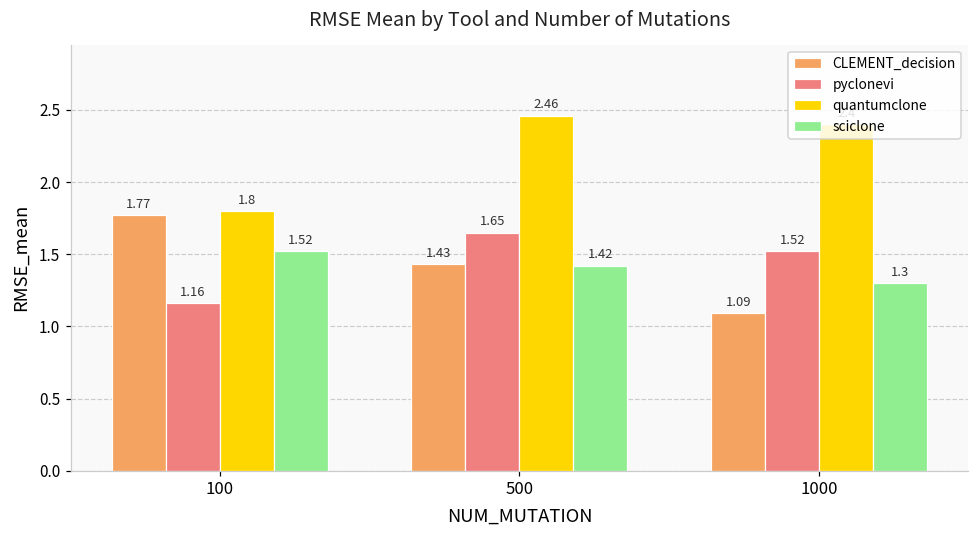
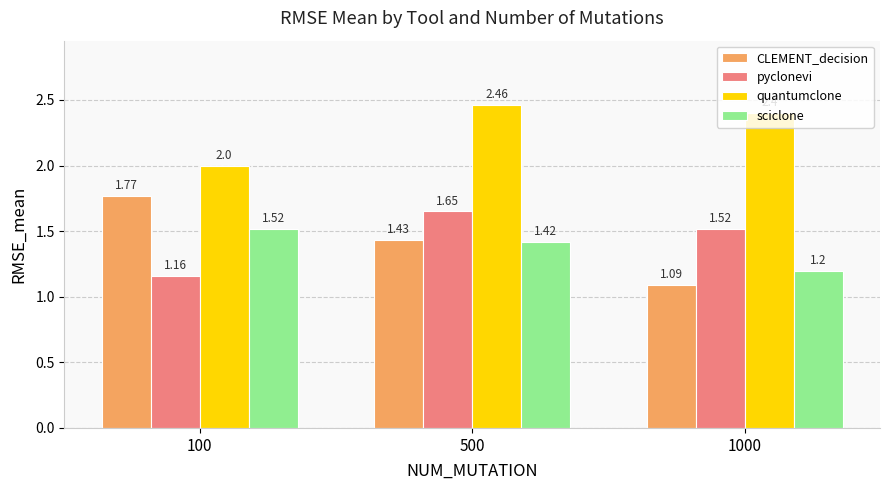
quantumclone, 100: 1.8 -> 2.0
sciclone, 1000: 1.3 -> 1.2
